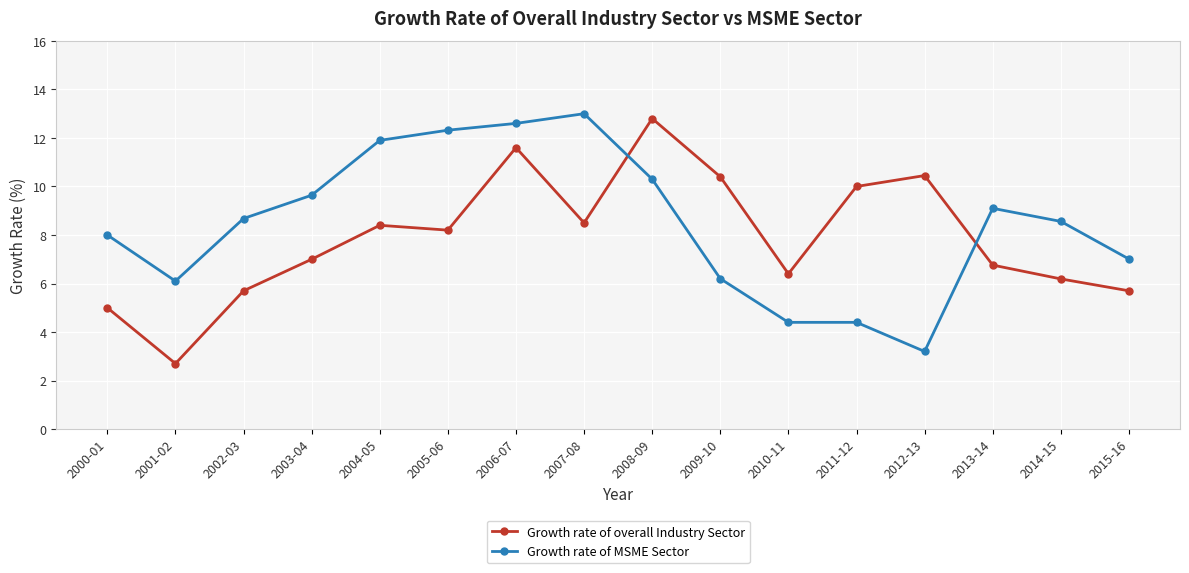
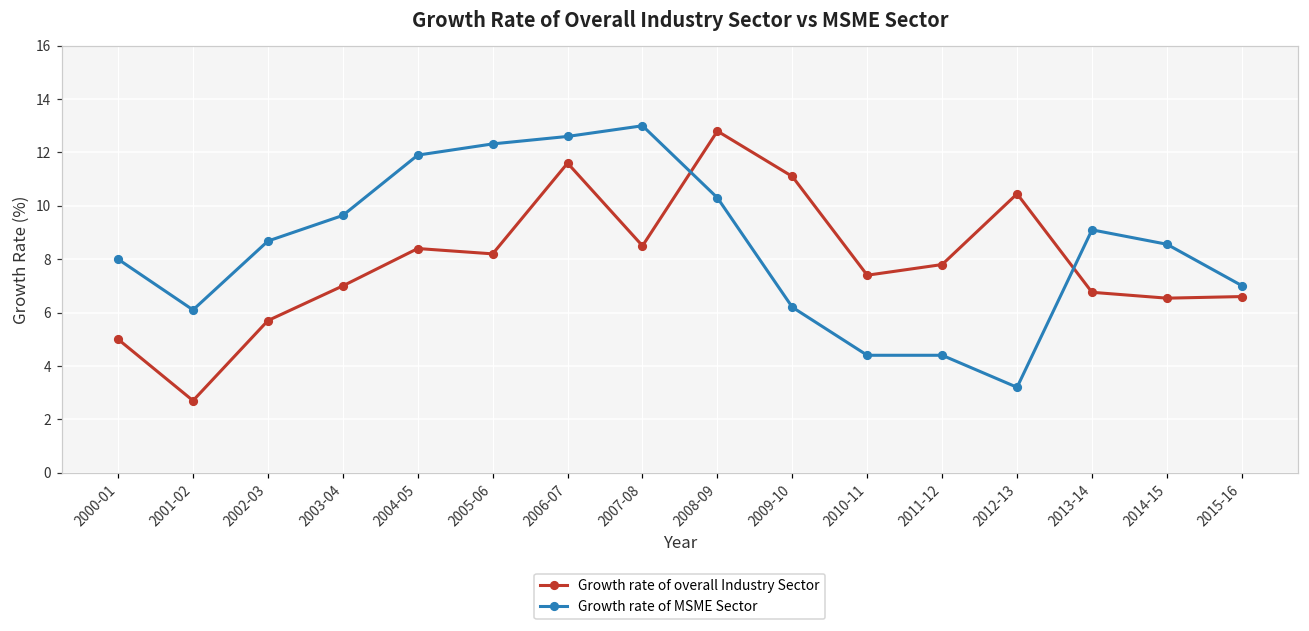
Growth rate of overall Industry Sector, 2009-10: 10.4 -> 11.1
Growth rate of overall Industry Sector, 2010-11: 6.4 -> 7.4
Growth rate of overall Industry Sector, 2011-12: 10.0 -> 7.8
Growth rate of overall Industry Sector, 2014-15: 6.2 -> 6.5
Growth rate of overall Industry Sector, 2015-16: 5.7 -> 6.6
